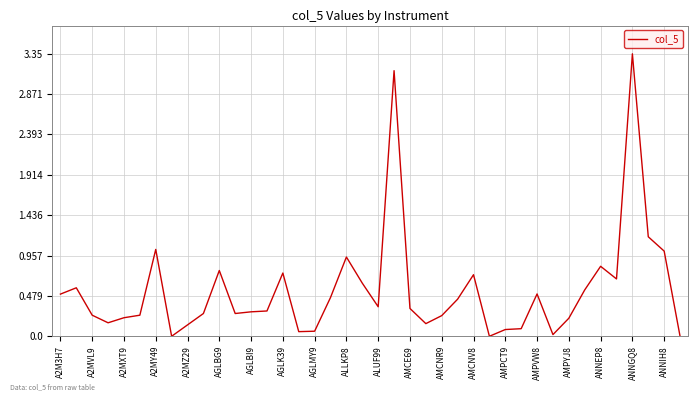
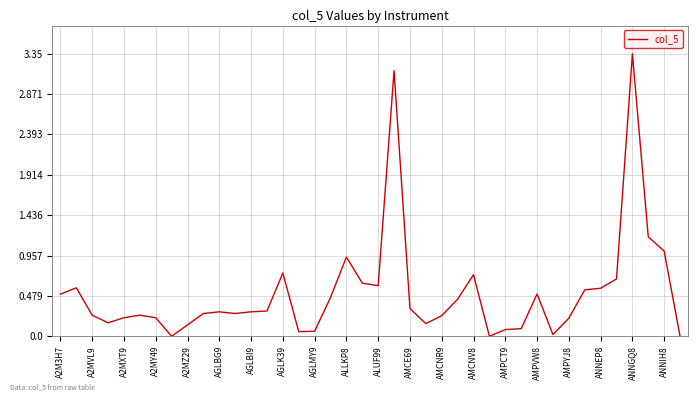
A2MY49: 1.0 -> 0.2
AGLBG9: 0.8 -> 0.3
ALUF99: 0.4 -> 0.6
ANNEP8: 0.8 -> 0.6
